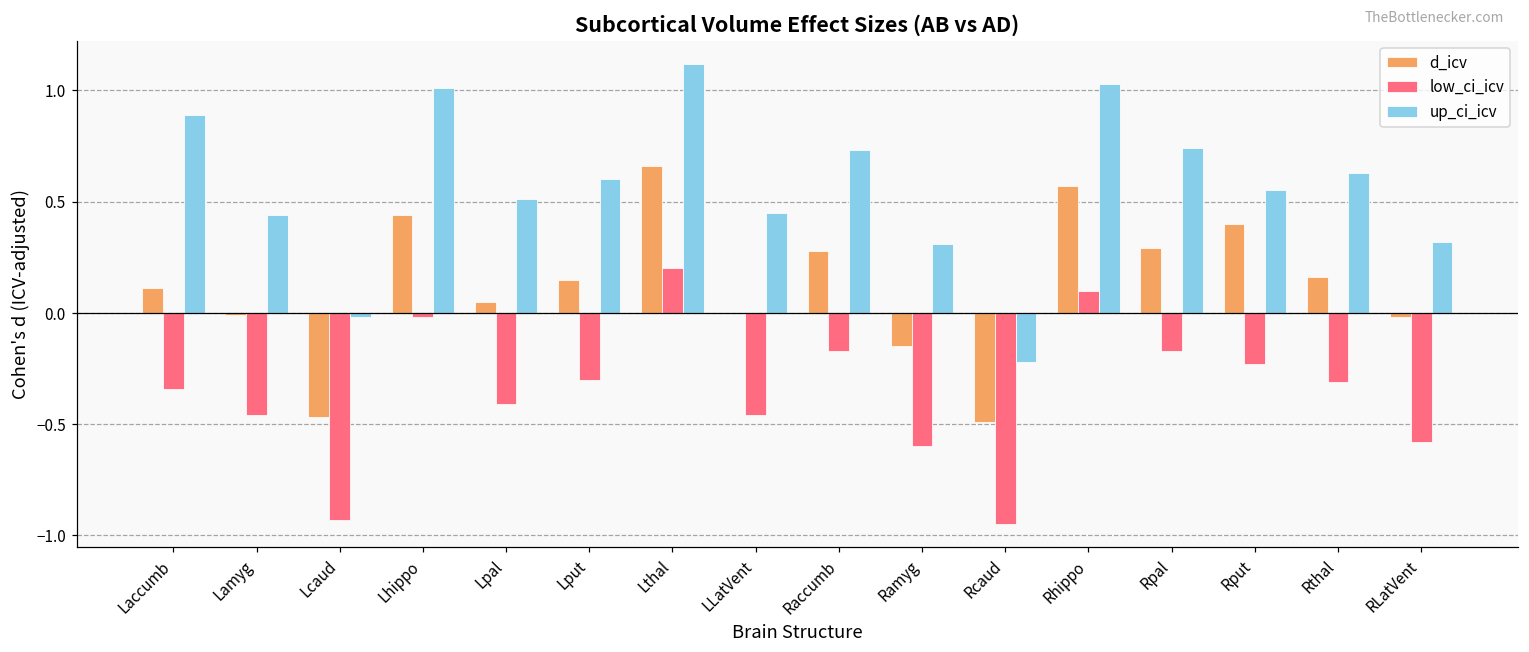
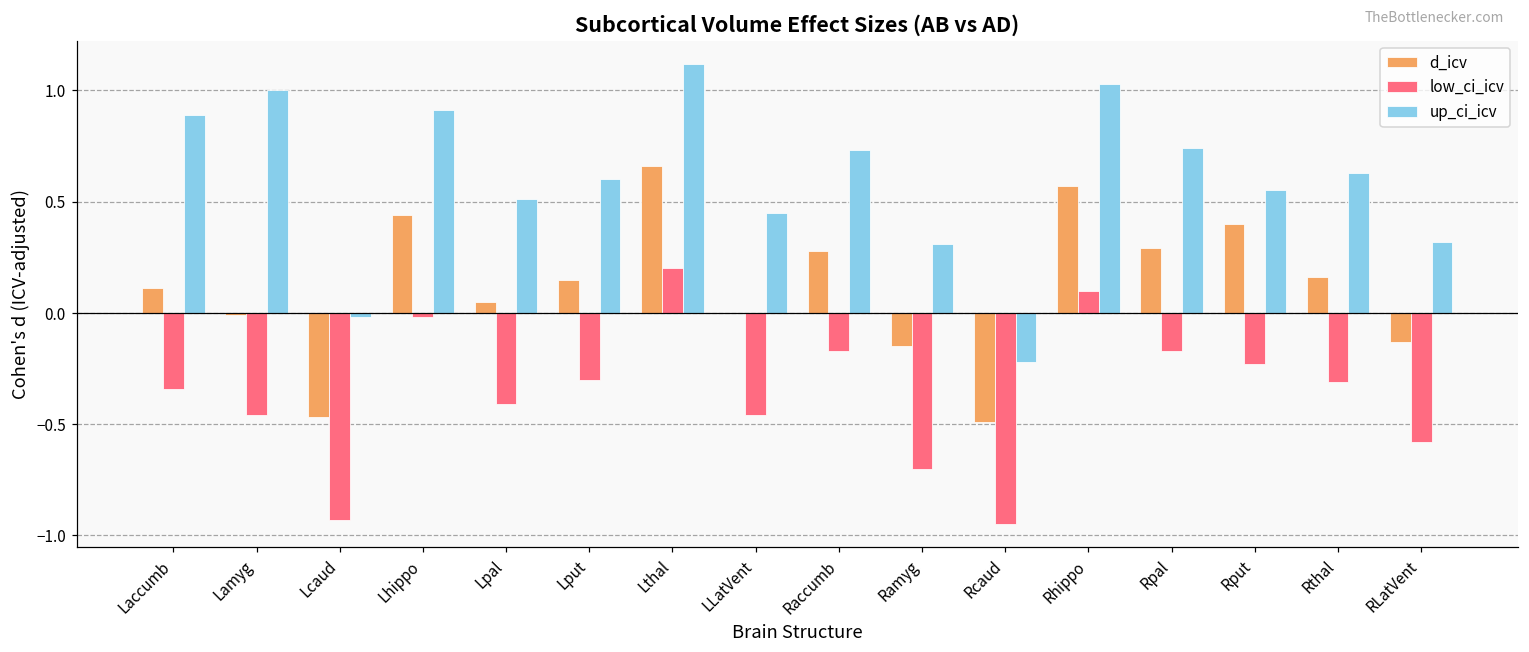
up_ci_icv, Lamyg: 0.44 -> 1.00
up_ci_icv, Lhippo: 1.01 -> 0.91
low_ci_icv, Ramyg: -0.6 -> -0.7
d_icv, RLatVent: -0.02 -> -0.13
